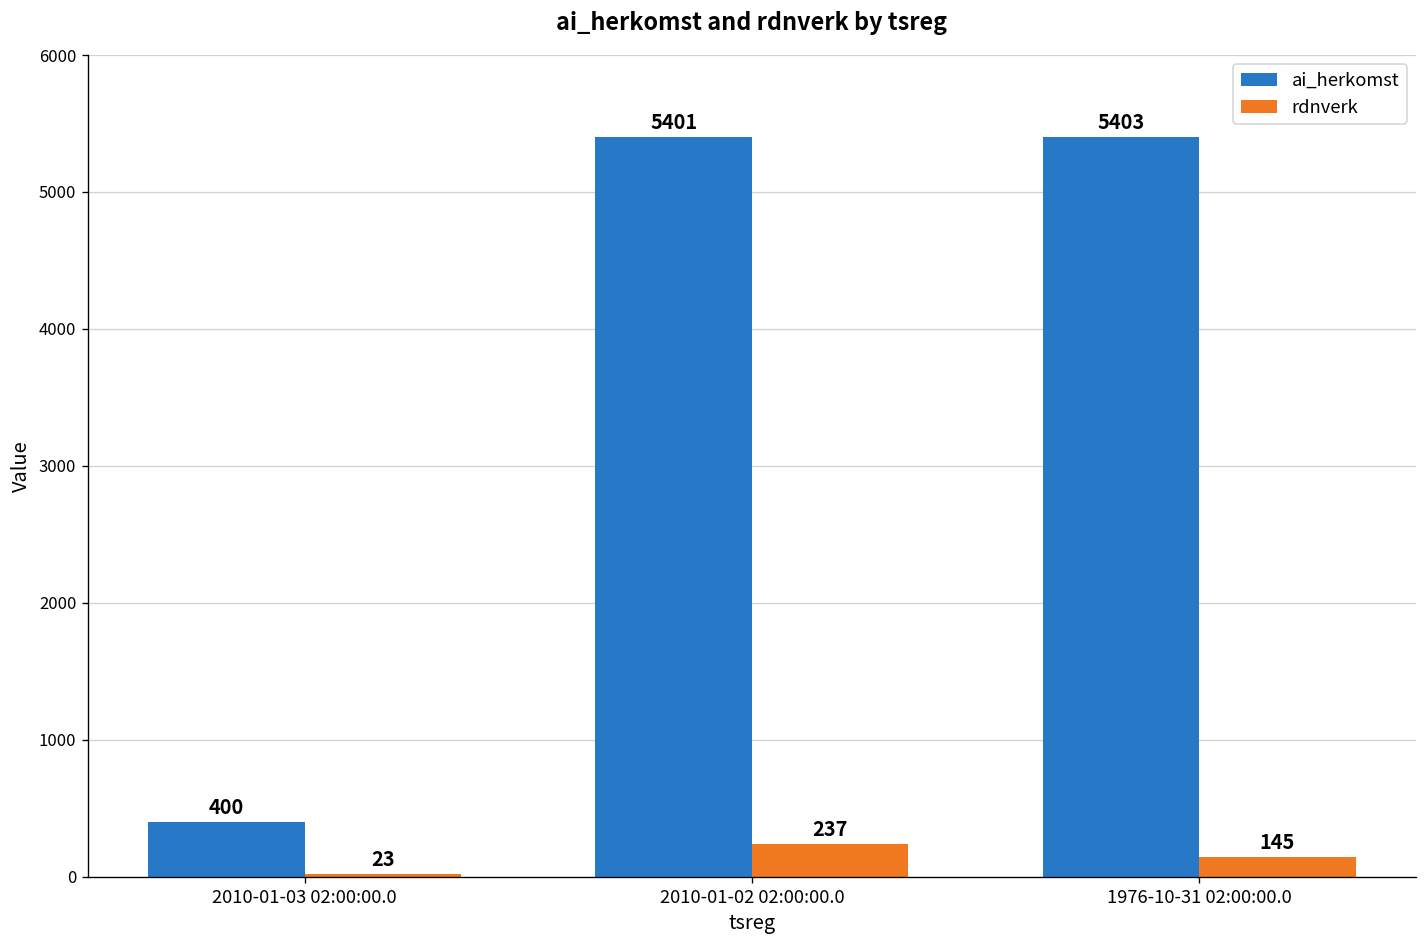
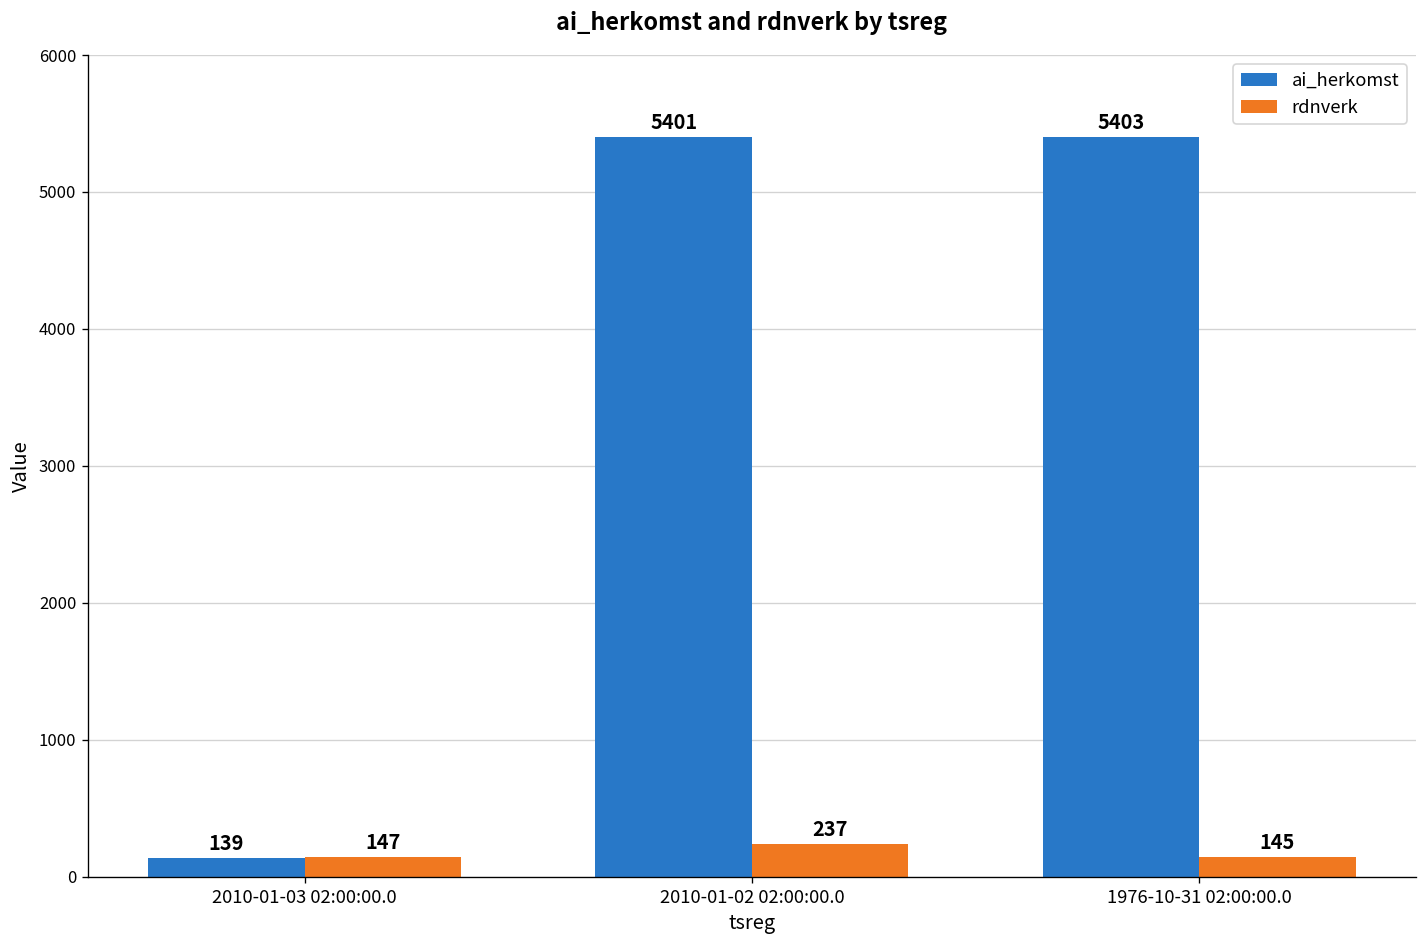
ai_herkomst, 2010-01-03 02:00:00.0: 400 -> 139
rdnverk, 2010-01-03 02:00:00.0: 23 -> 147
